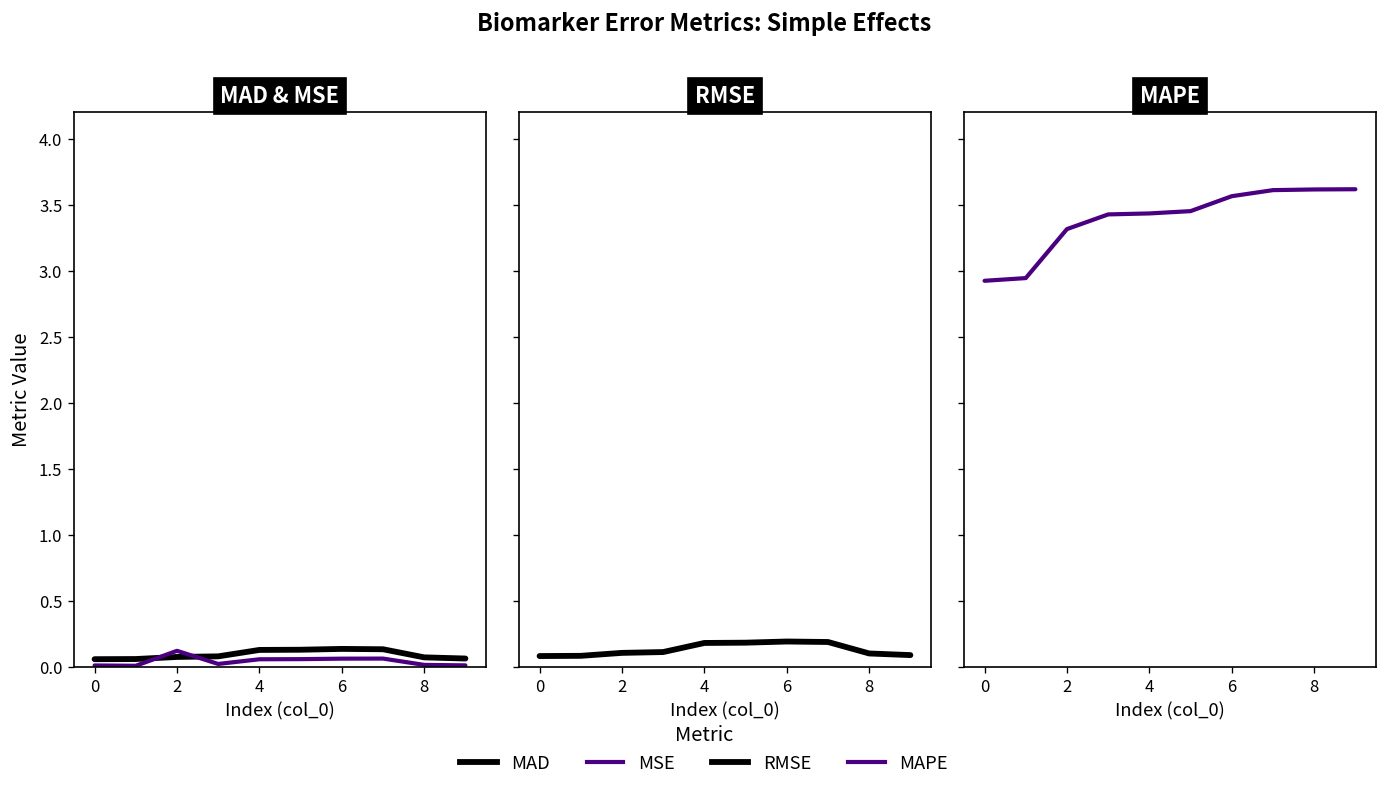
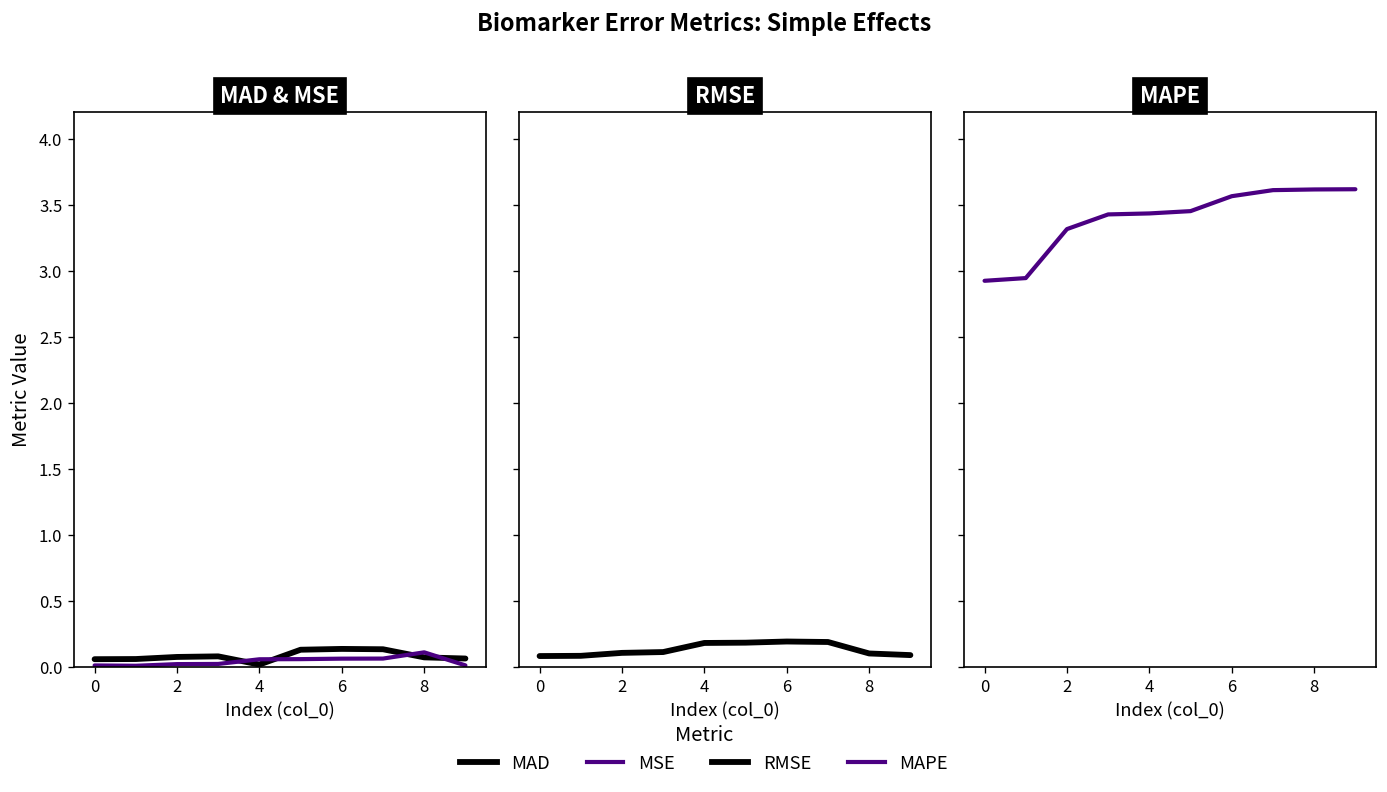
MAD & MSE, MSE, 2: 0.12 -> 0.02
MAD & MSE, MAD, 4: 0.13 -> 0.02
MAD & MSE, MSE, 8: 0.01 -> 0.11
